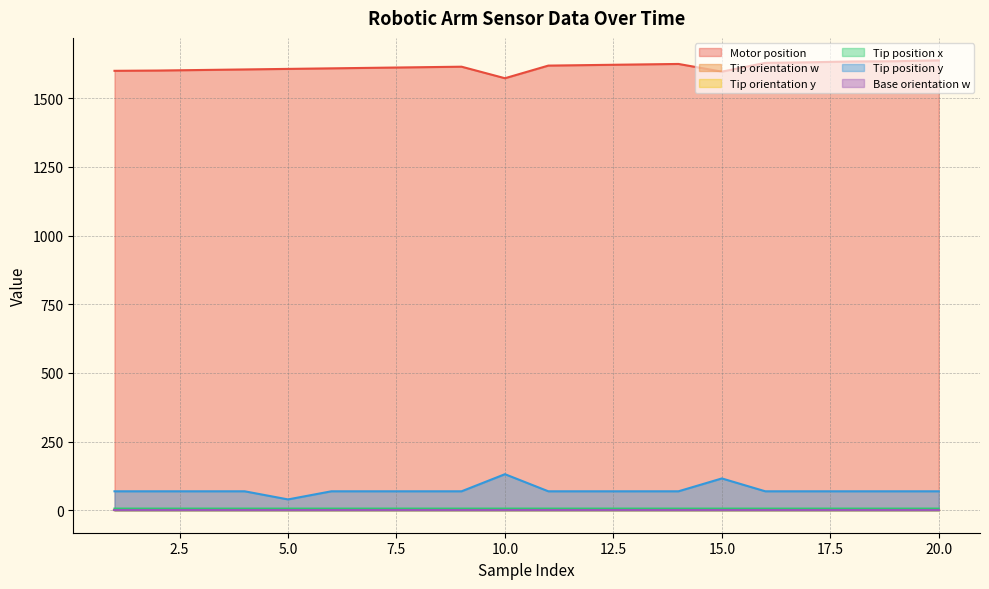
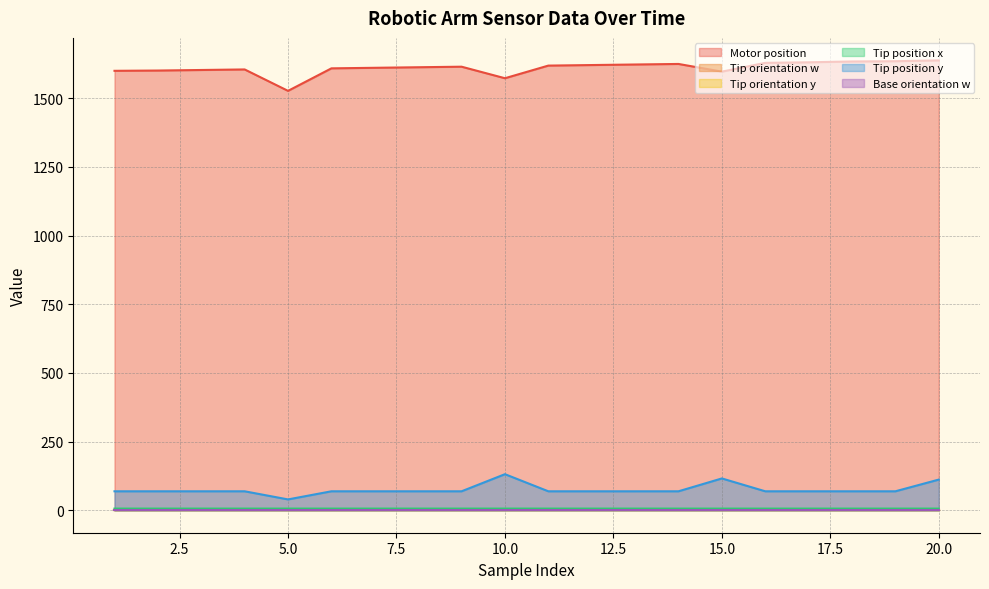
Motor position, 5.0: 1610 -> 1530
Tip position y, 20.0: 70 -> 110
